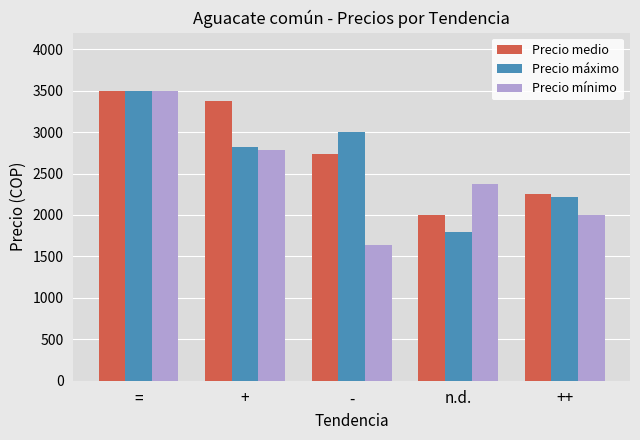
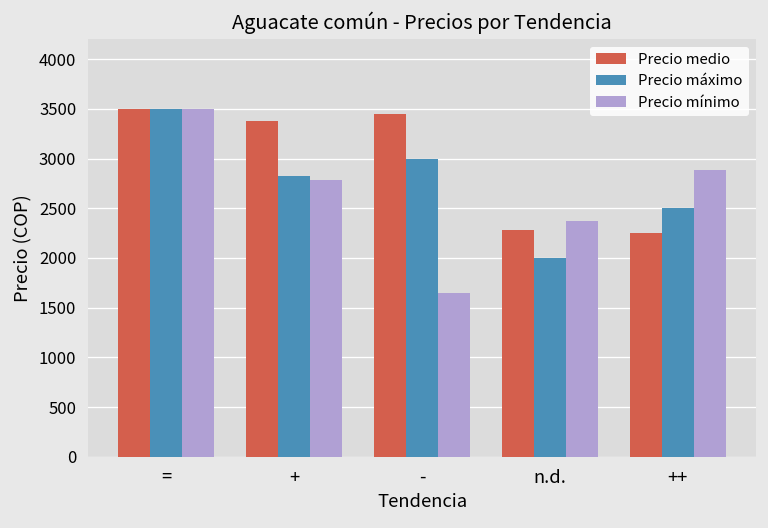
Precio medio, -: 2700 -> 3400
Precio medio, n.d.: 2000 -> 2300
Precio máximo, n.d.: 1800 -> 2000
Precio máximo, ++: 2200 -> 2500
Precio mínimo, ++: 2000 -> 2900
